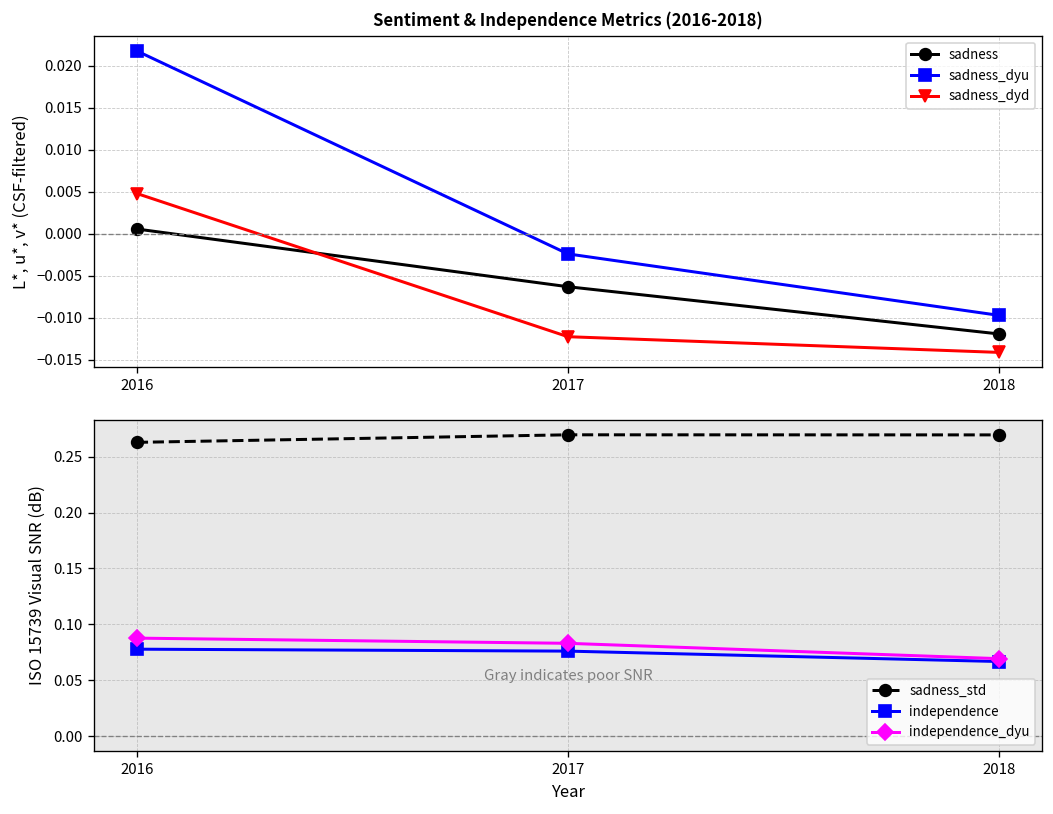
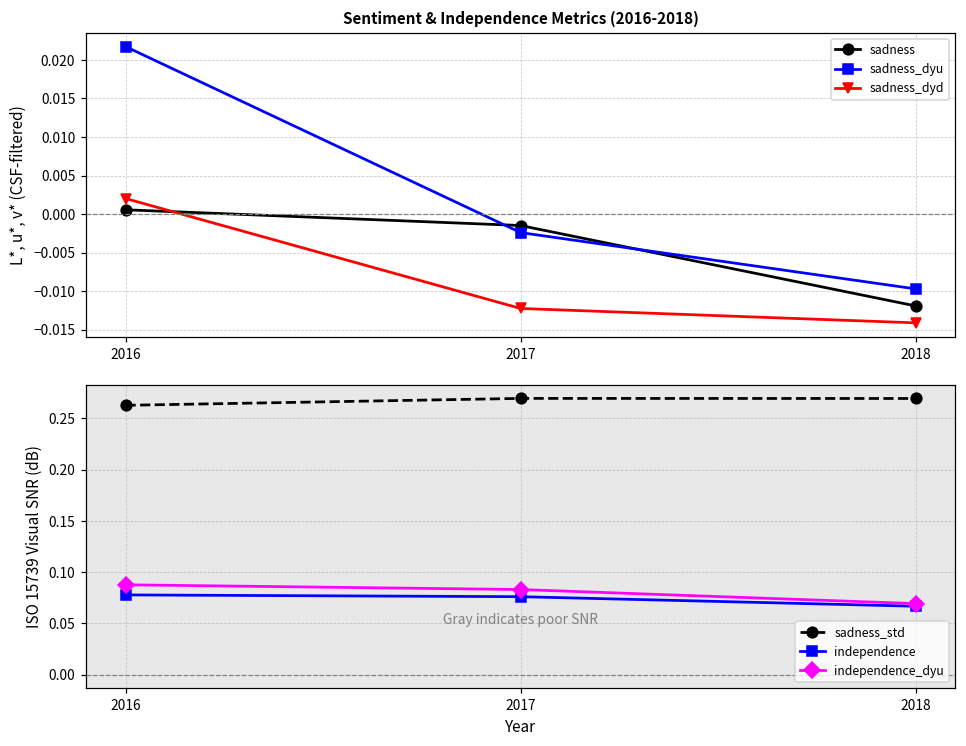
Sentiment & Independence Metrics (2016-2018), sadness_dyd, 2016: 0.005 -> 0.002
Sentiment & Independence Metrics (2016-2018), sadness, 2017: -0.006 -> -0.001
